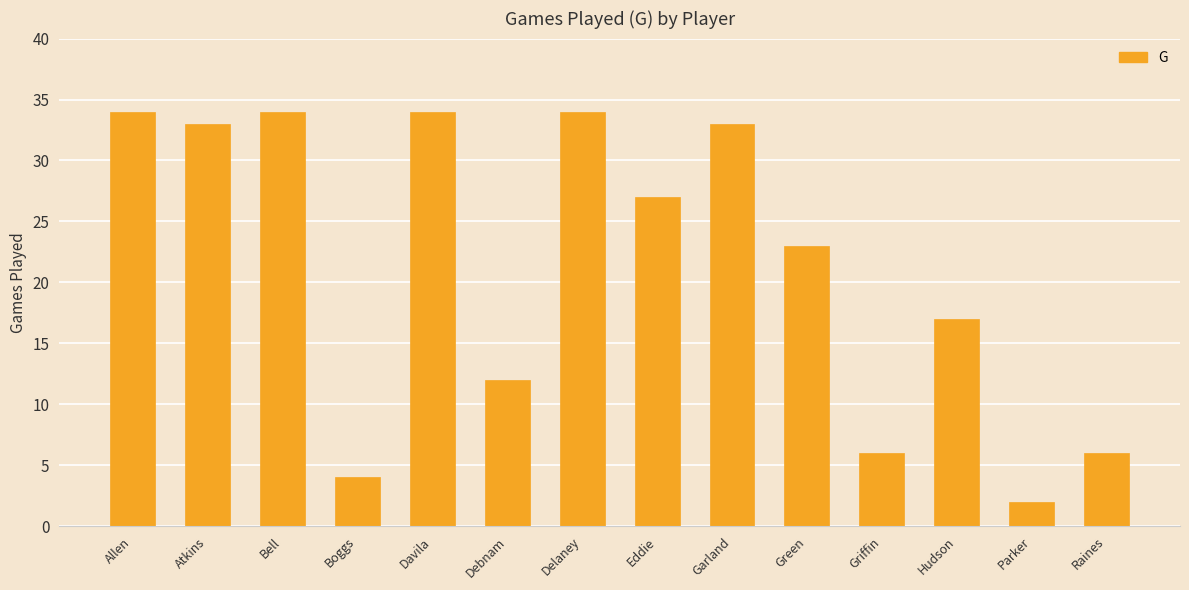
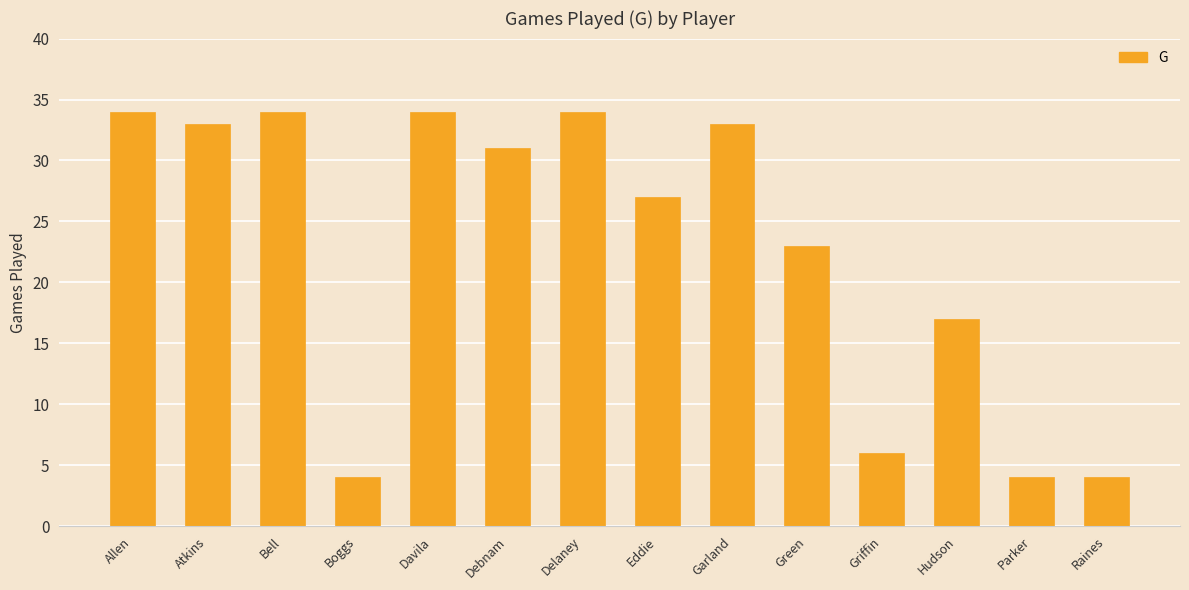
Debnam: 12 -> 31
Parker: 2 -> 4
Raines: 6 -> 4
